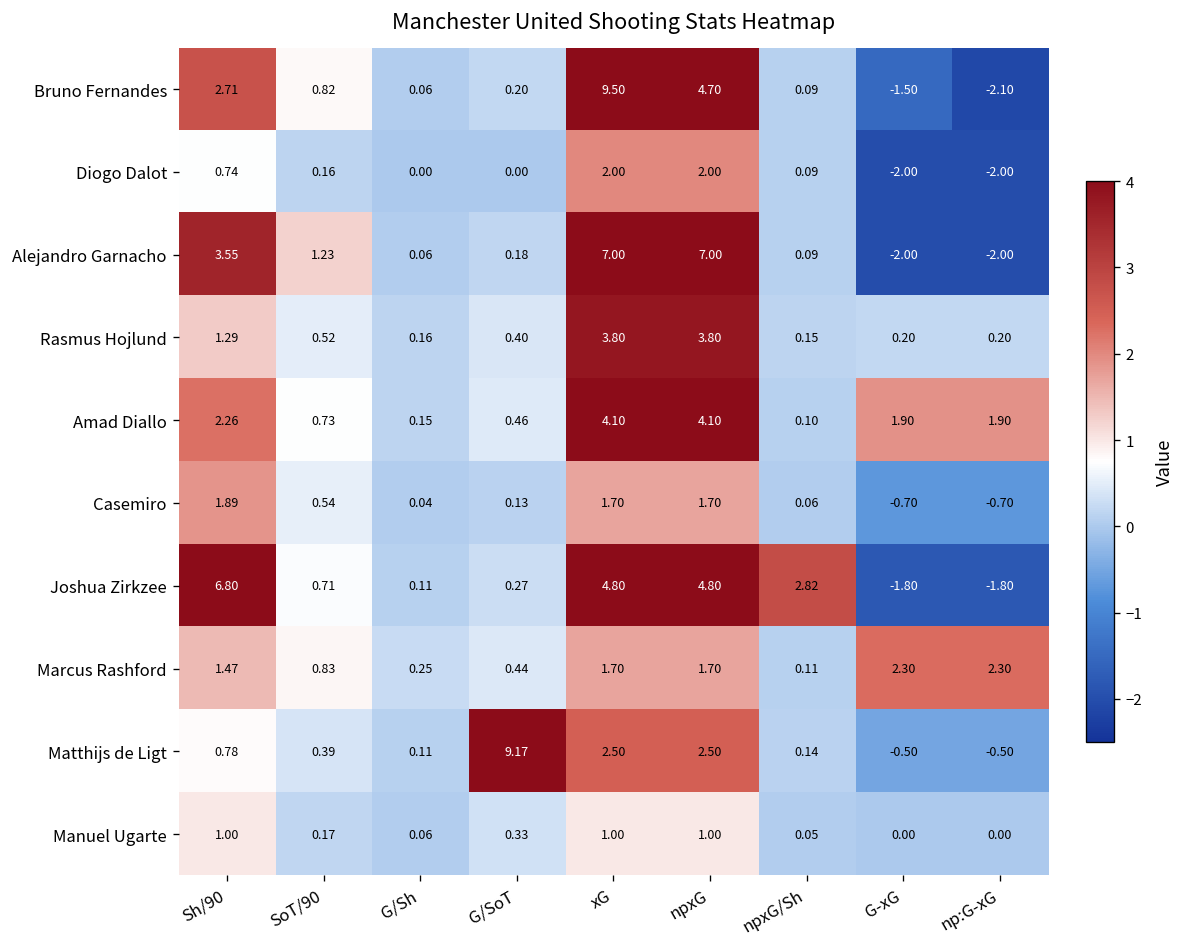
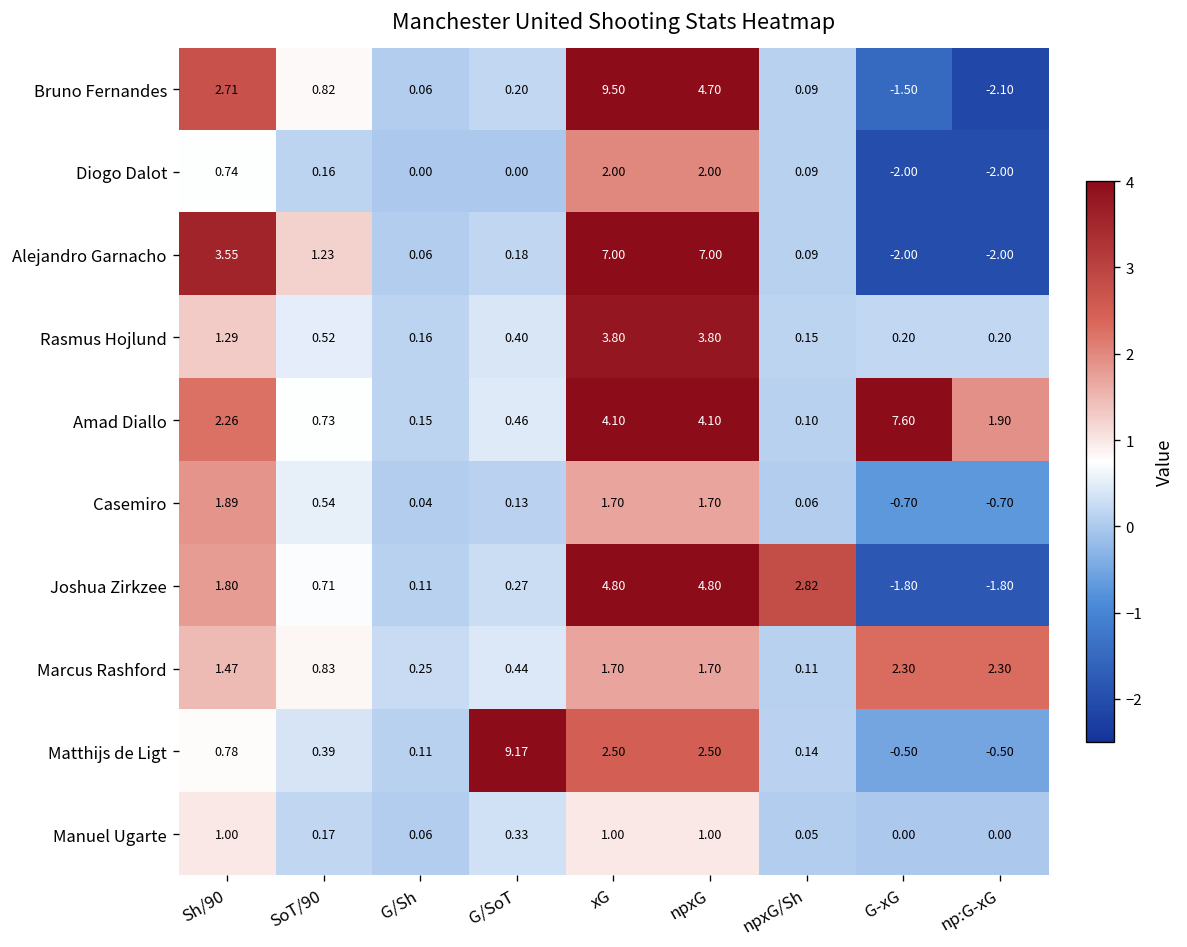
Amad Diallo, G-xG: 1.90 -> 7.60
Joshua Zirkzee, Sh/90: 6.80 -> 1.80
